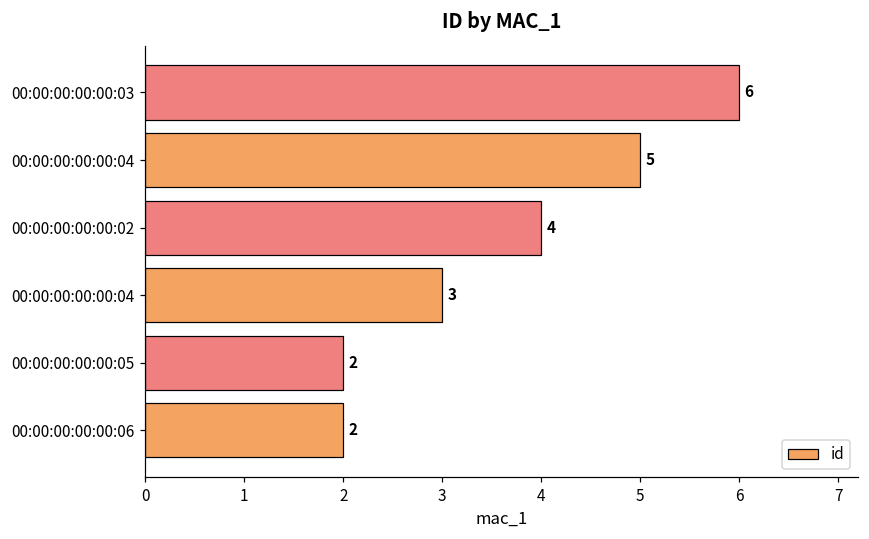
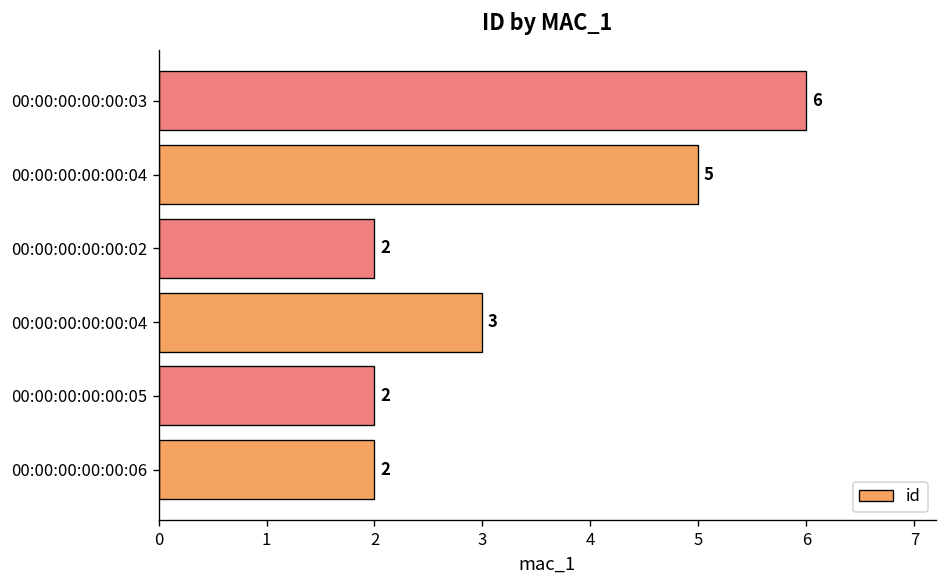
00:00:00:00:00:02: 4 -> 2
